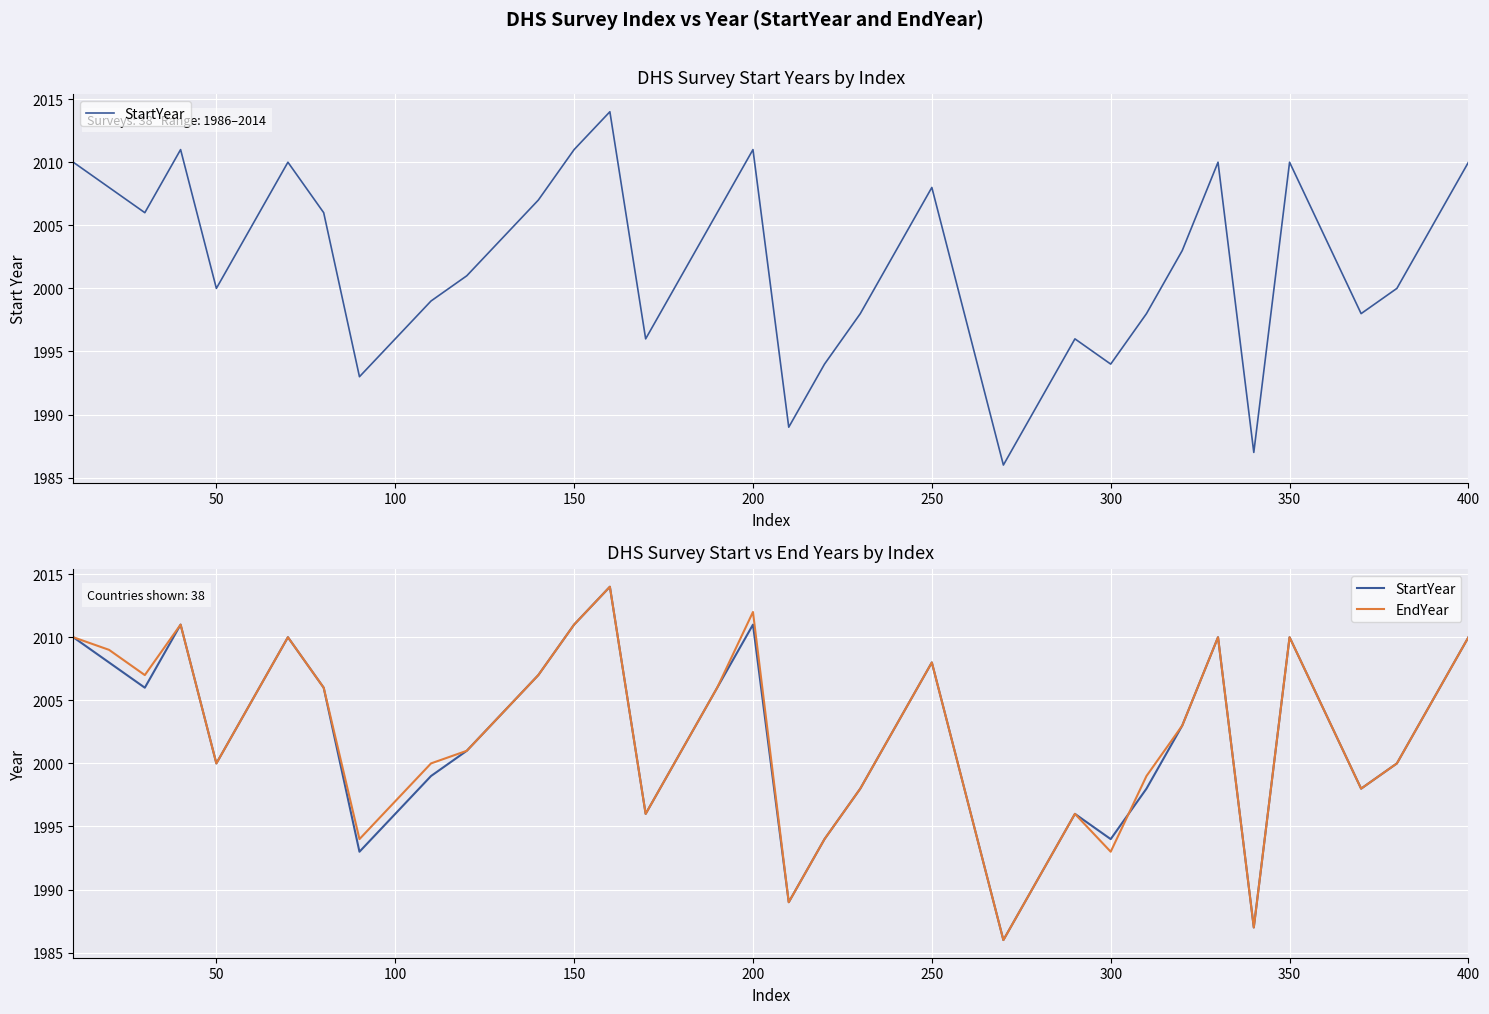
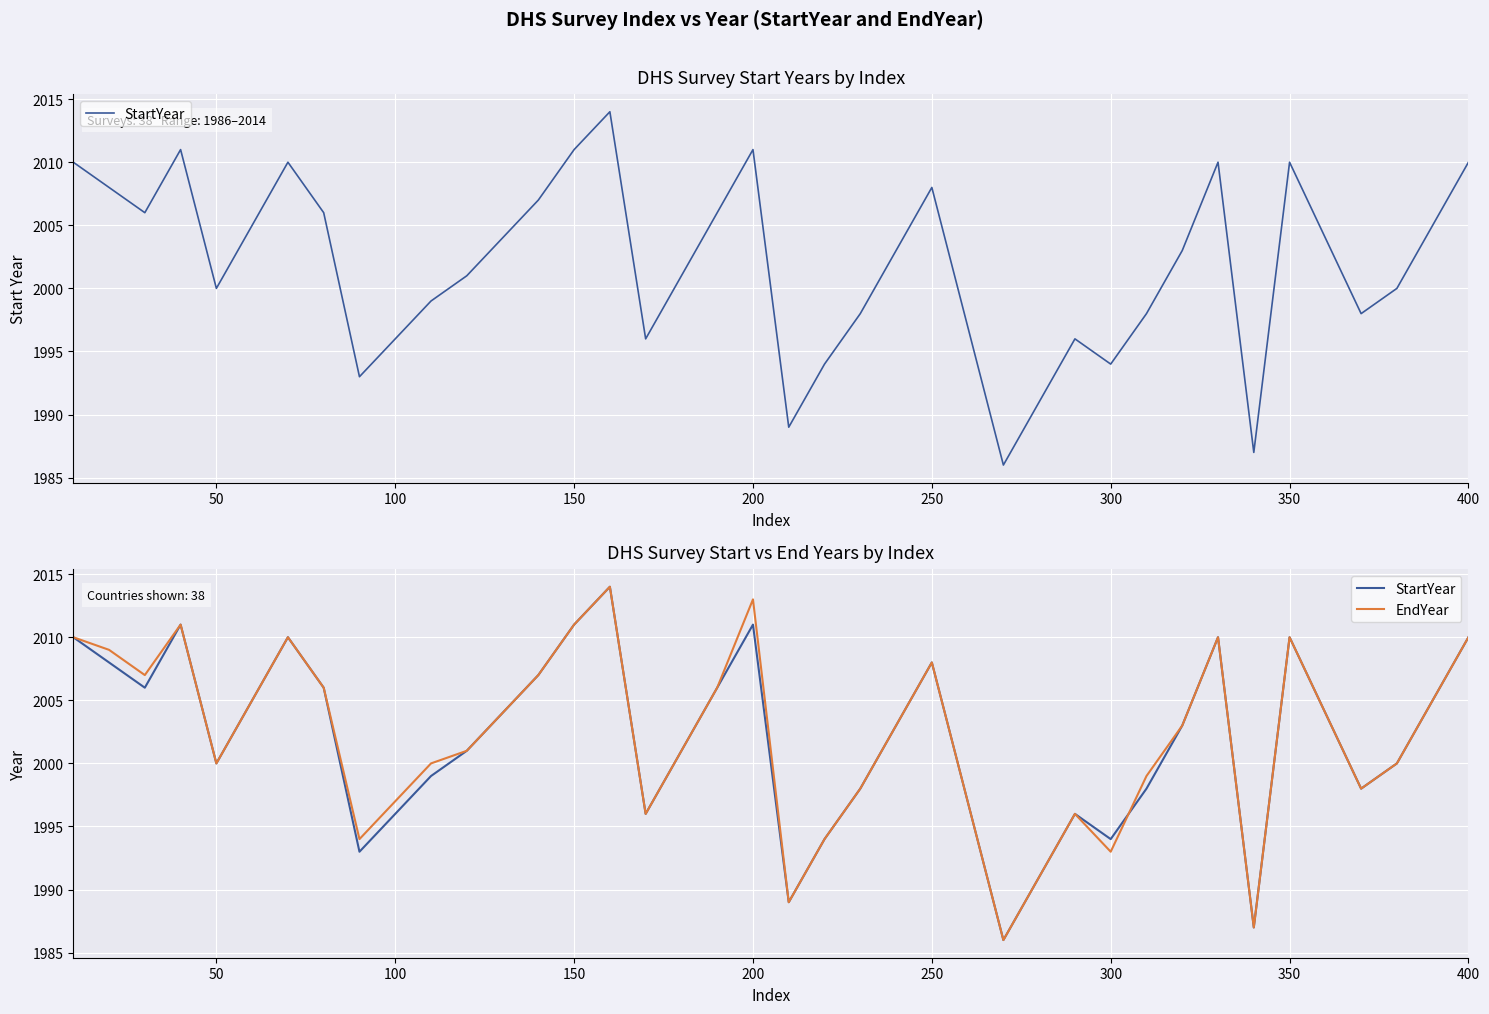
DHS Survey Start vs End Years by Index, EndYear, 200: 2012 -> 2013
